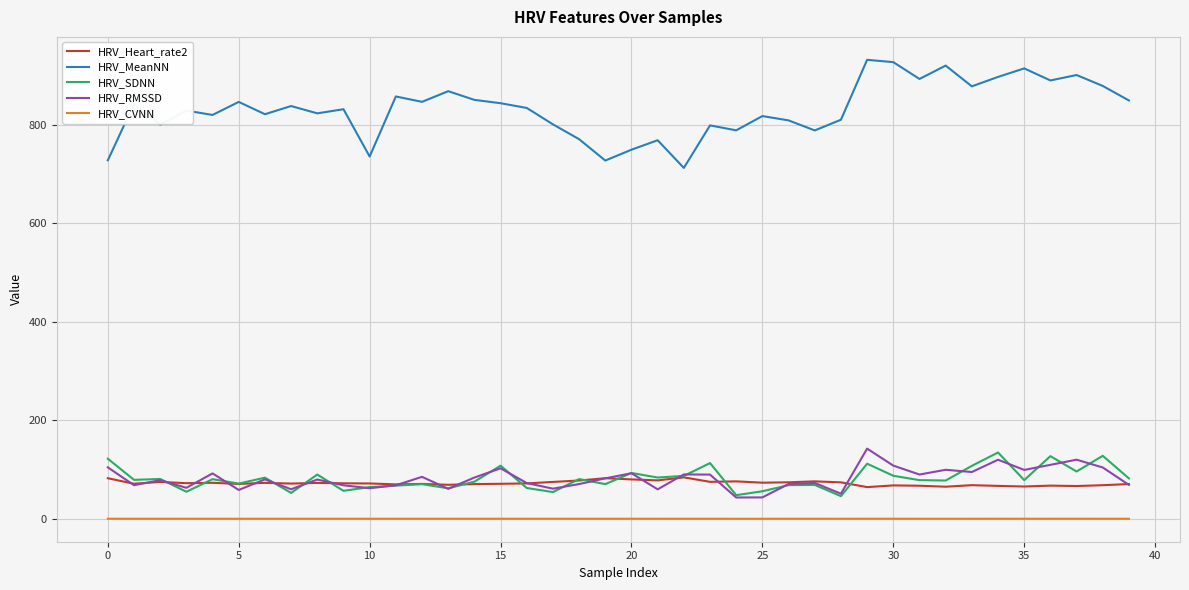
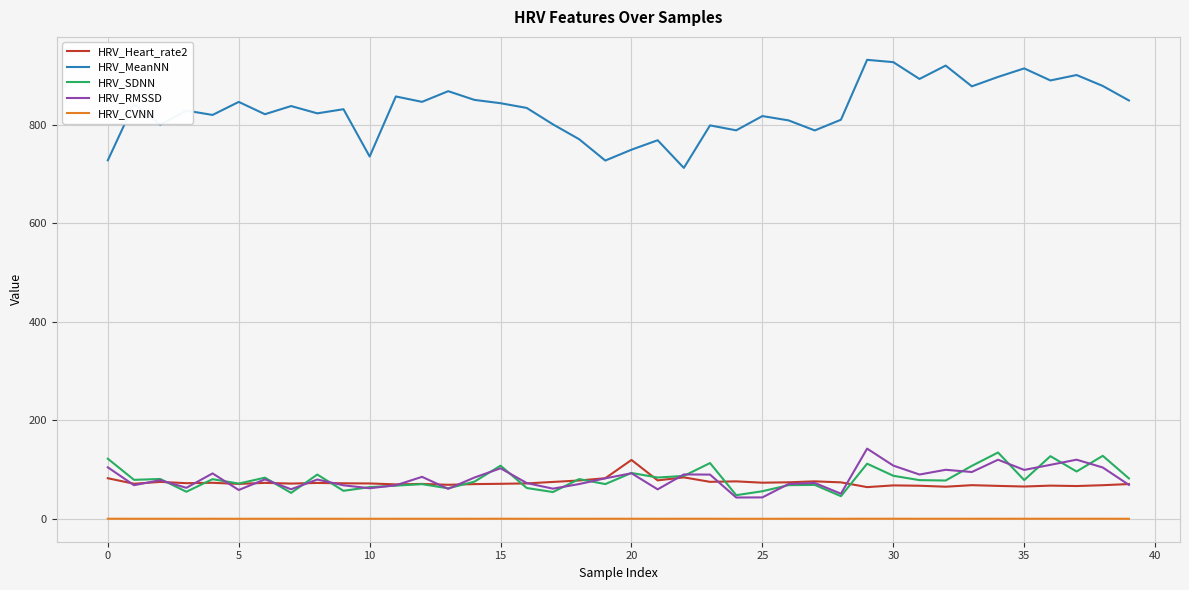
HRV_Heart_rate2, 20: 80 -> 120
